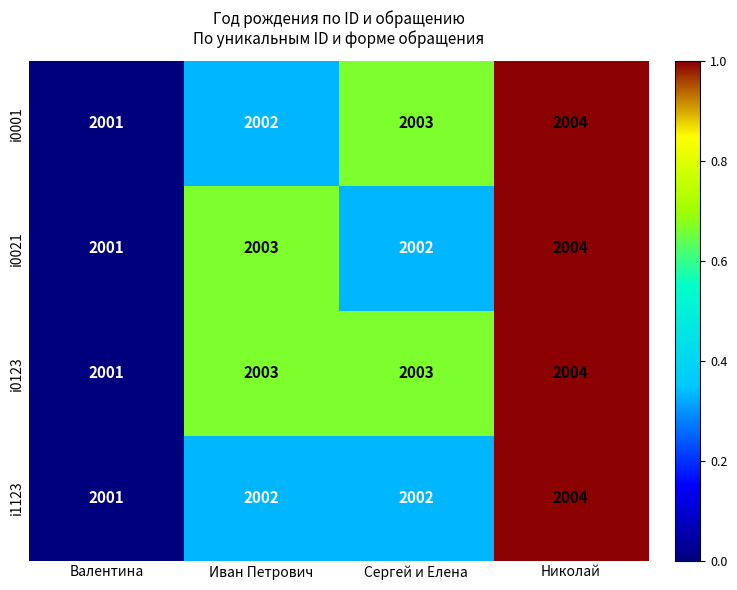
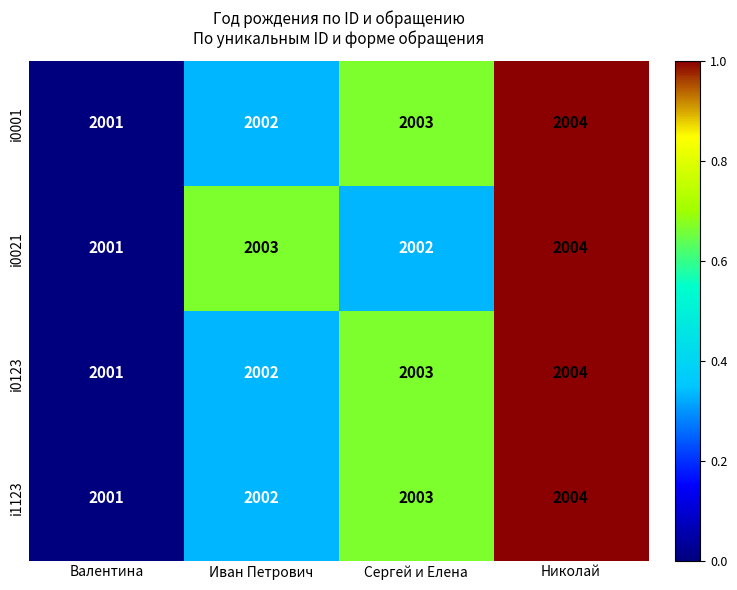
i0123, Иван Петрович: 2003 -> 2002
i1123, Сергей и Елена: 2002 -> 2003
